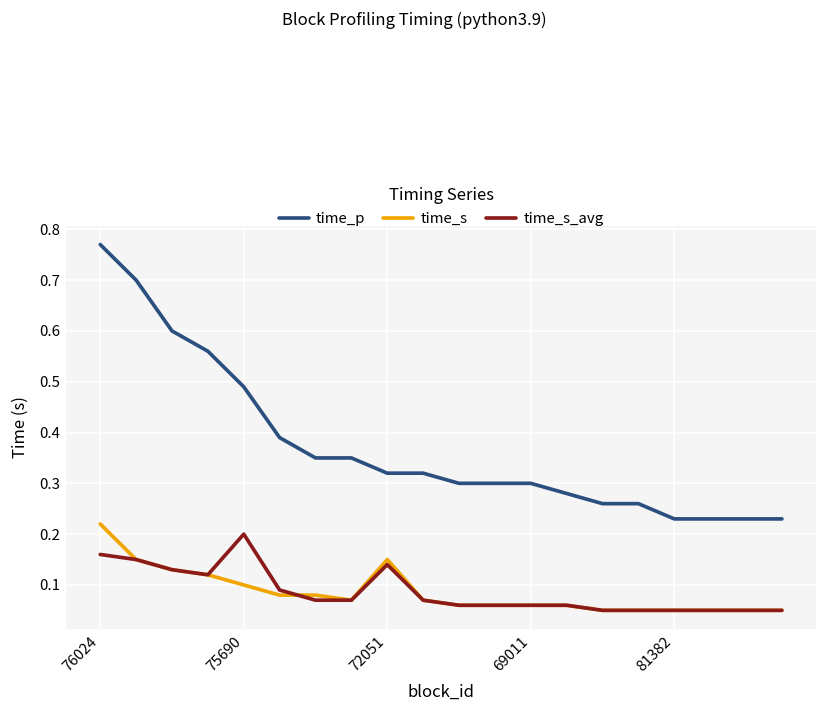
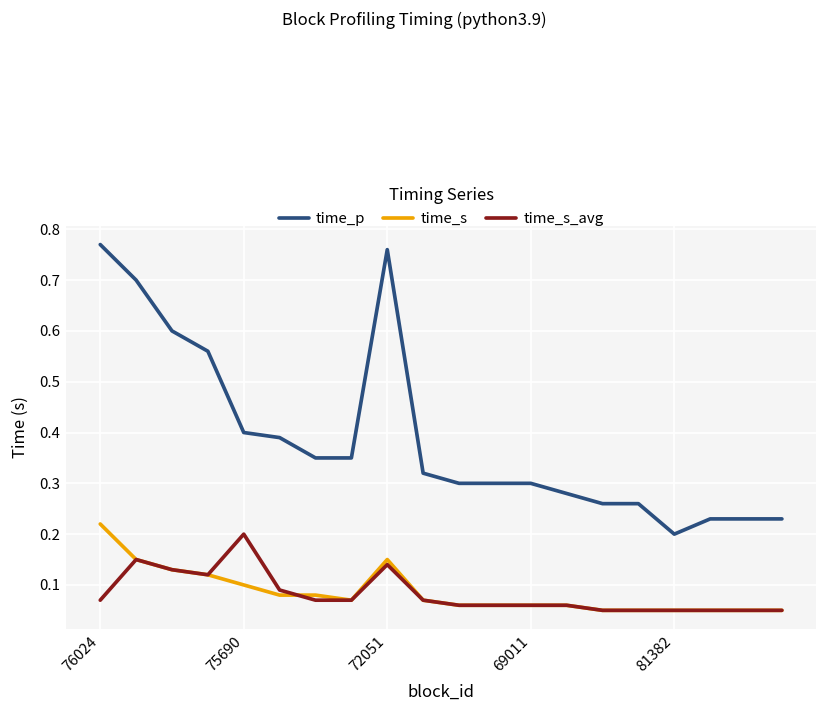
time_s_avg, 76024: 0.16 -> 0.07
time_p, 75690: 0.49 -> 0.40
time_p, 72051: 0.32 -> 0.76
time_p, 81382: 0.23 -> 0.20
